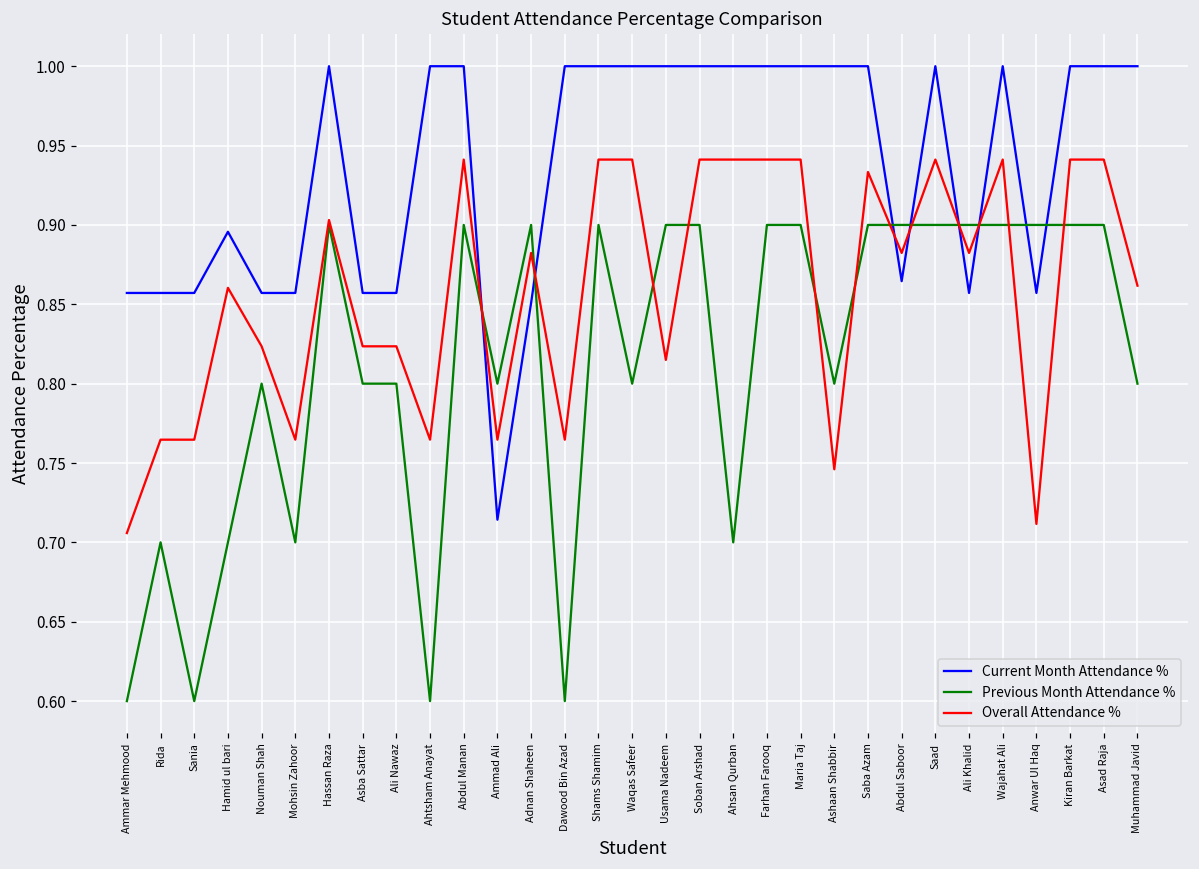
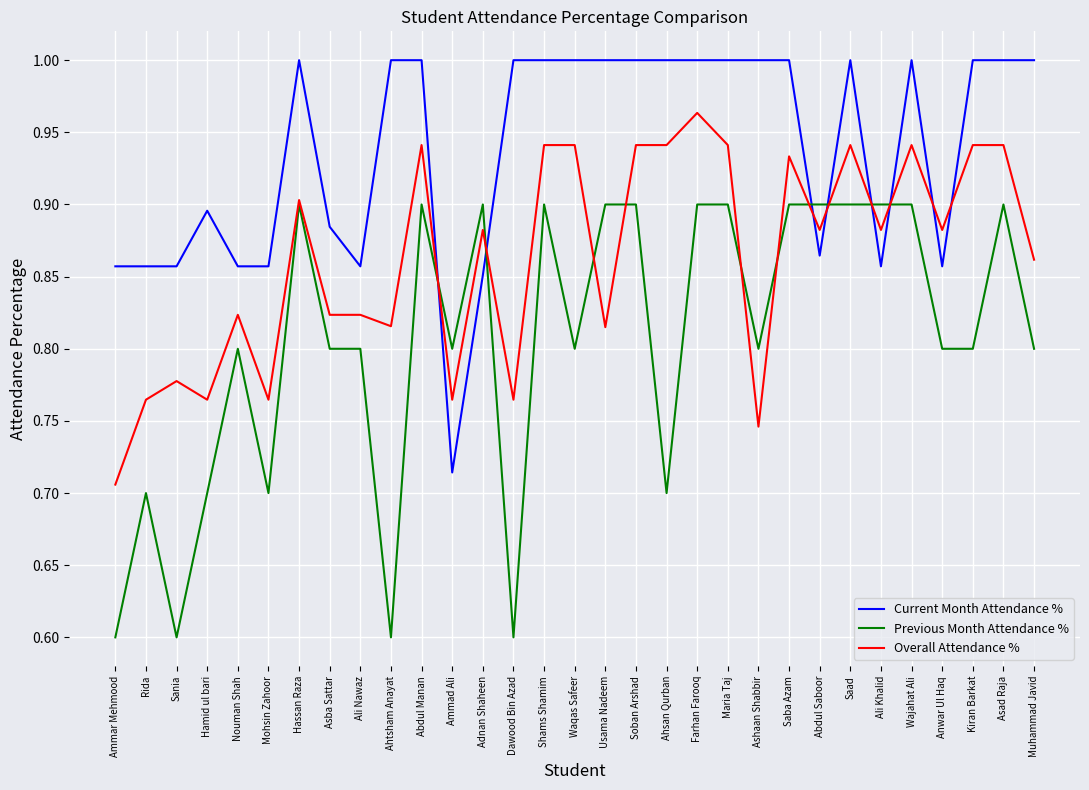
Overall Attendance %, Sania: 0.765 -> 0.778
Overall Attendance %, Hamid ul bari: 0.860 -> 0.765
Current Month Attendance %, Asba Sattar: 0.857 -> 0.885
Overall Attendance %, Ahtsham Anayat: 0.765 -> 0.816
Overall Attendance %, Farhan Farooq: 0.941 -> 0.963
Previous Month Attendance %, Anwar Ul Haq: 0.9 -> 0.8
Overall Attendance %, Anwar Ul Haq: 0.712 -> 0.882
Previous Month Attendance %, Kiran Barkat: 0.9 -> 0.8
